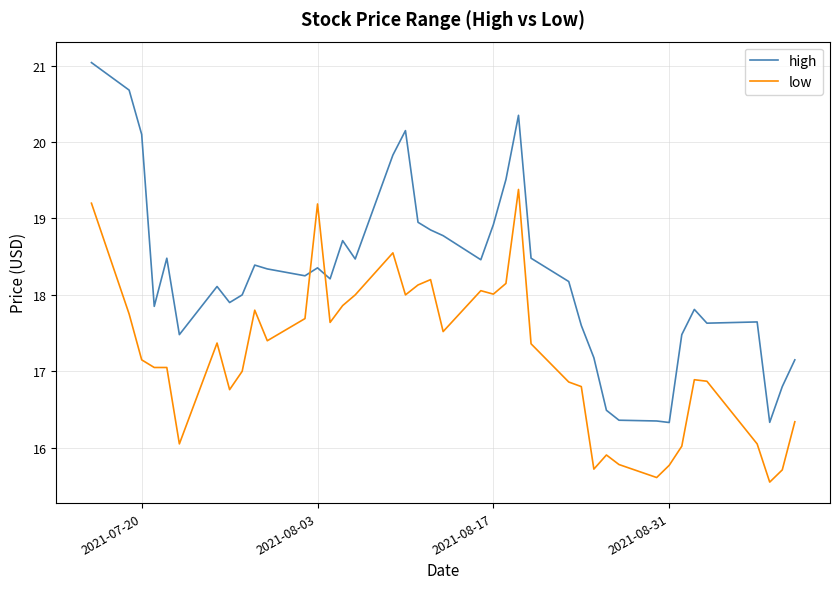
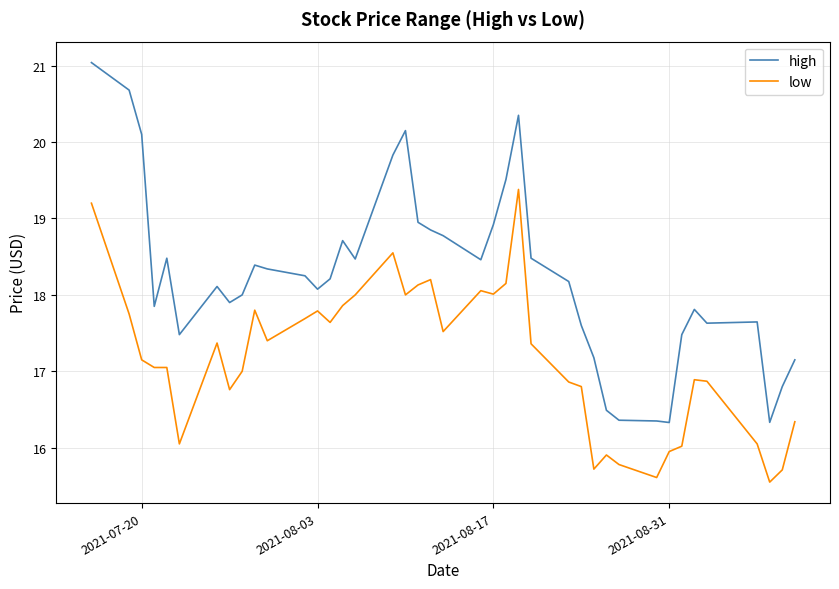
high, 2021-08-03: 18.4 -> 18.1
low, 2021-08-03: 19.2 -> 17.8
low, 2021-08-31: 15.8 -> 16.0
